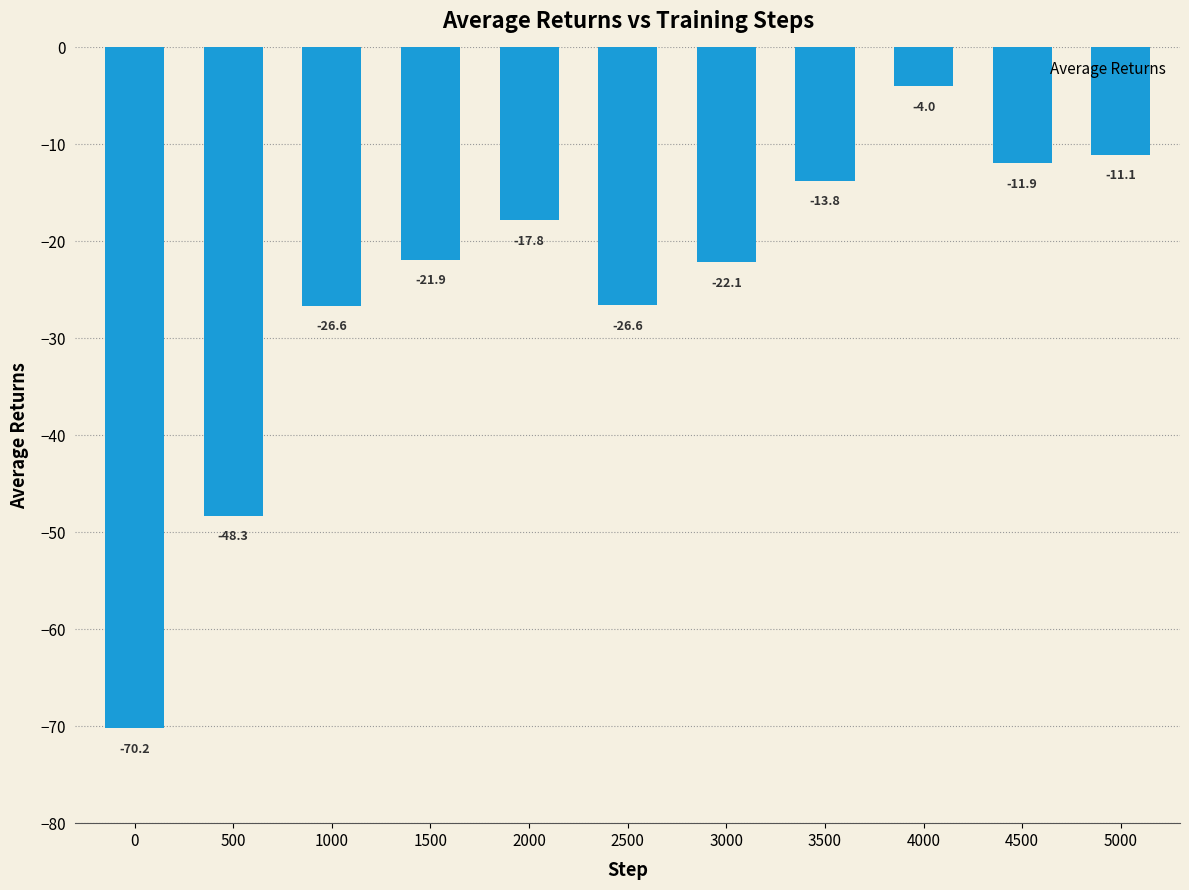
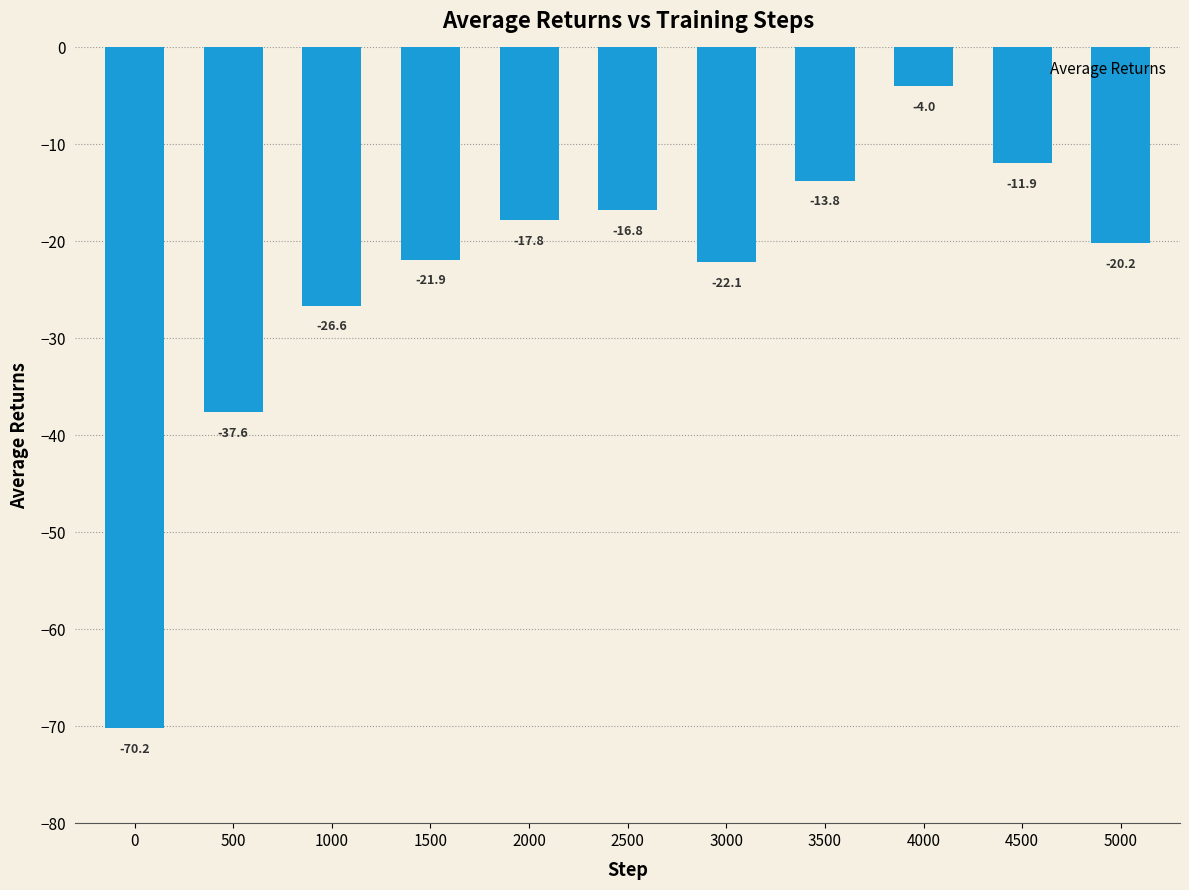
500: -48.3 -> -37.6
2500: -26.6 -> -16.8
5000: -11.1 -> -20.2
